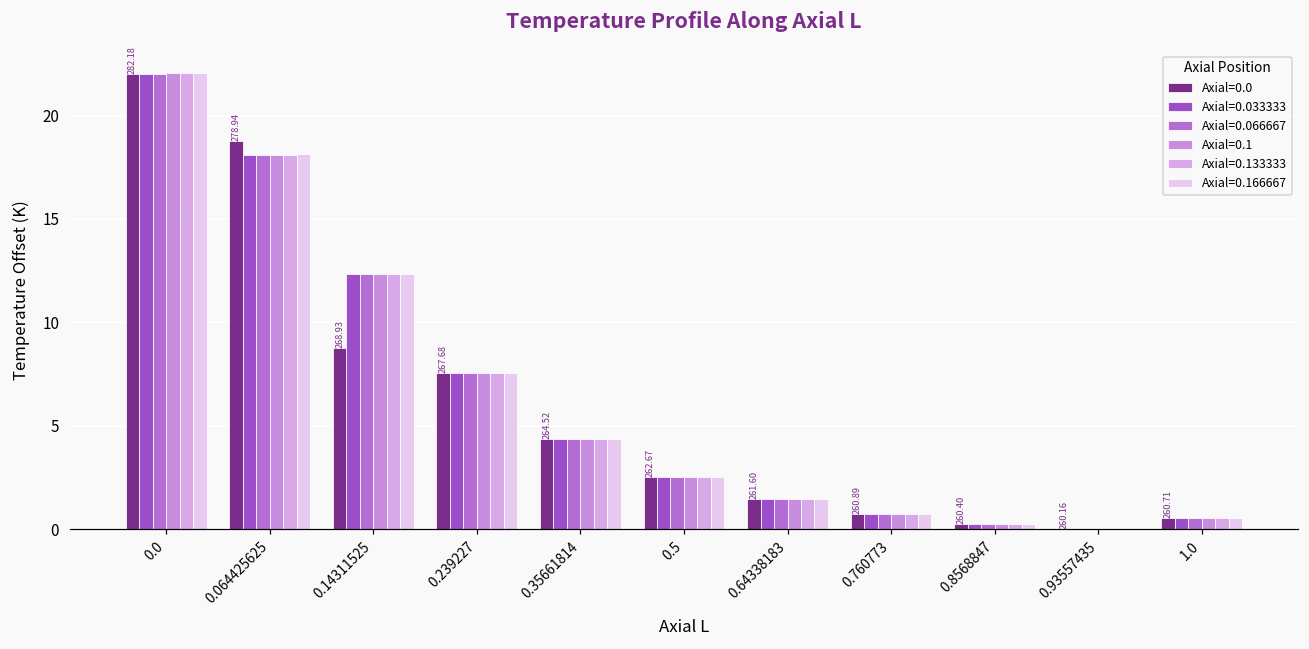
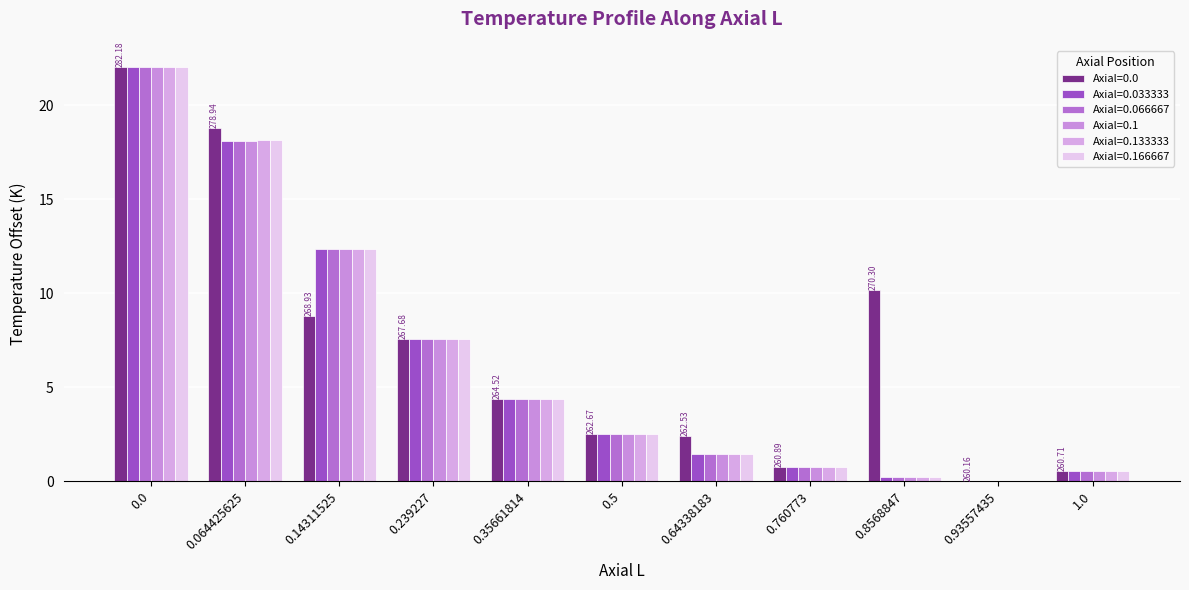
Axial=0.0, 0.64338183: 261.60 -> 262.53
Axial=0.0, 0.8568847: 260.40 -> 270.30
